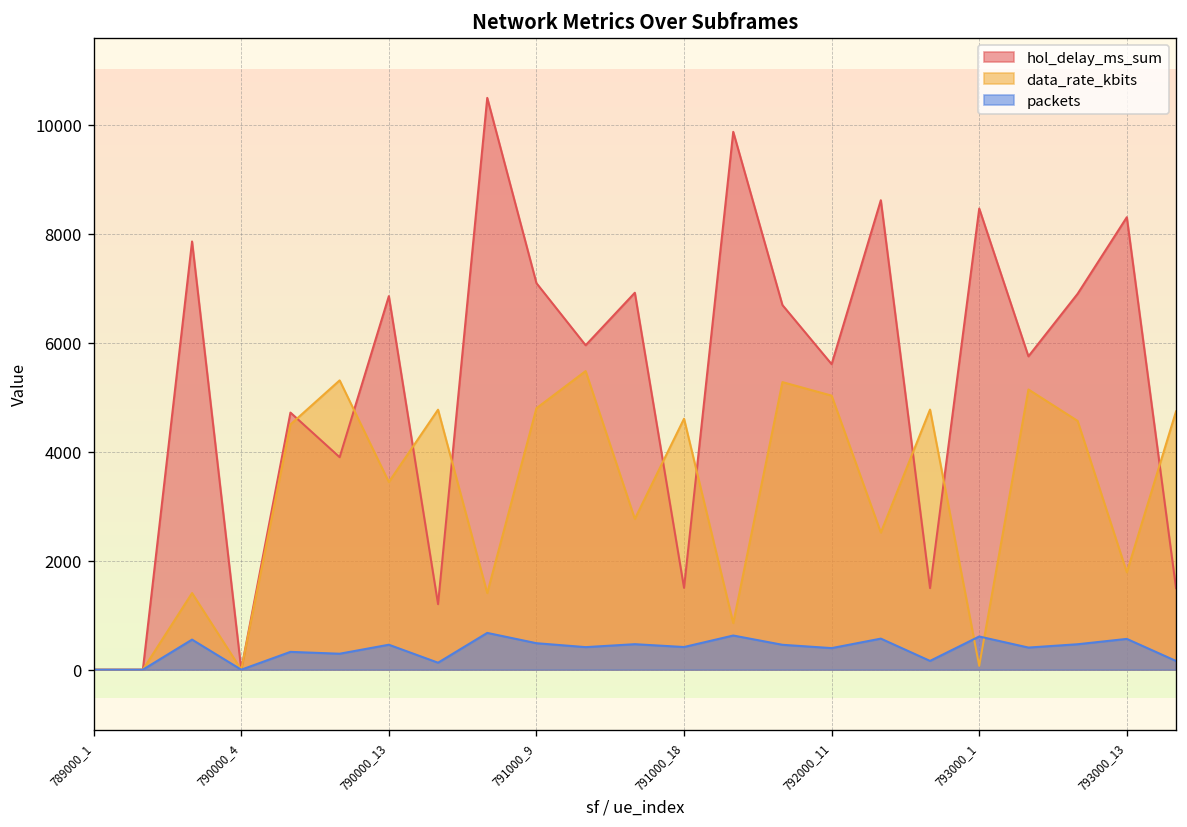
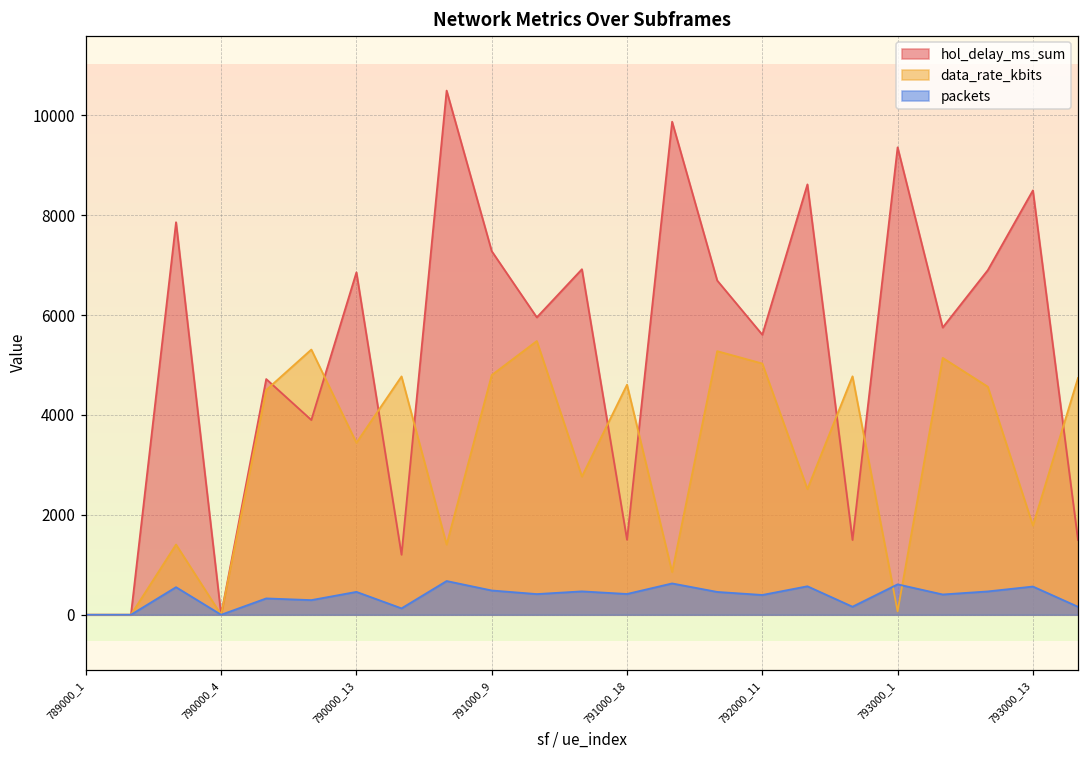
hol_delay_ms_sum, 791000_9: 7100 -> 7300
hol_delay_ms_sum, 793000_1: 8500 -> 9400
hol_delay_ms_sum, 793000_13: 8300 -> 8500
